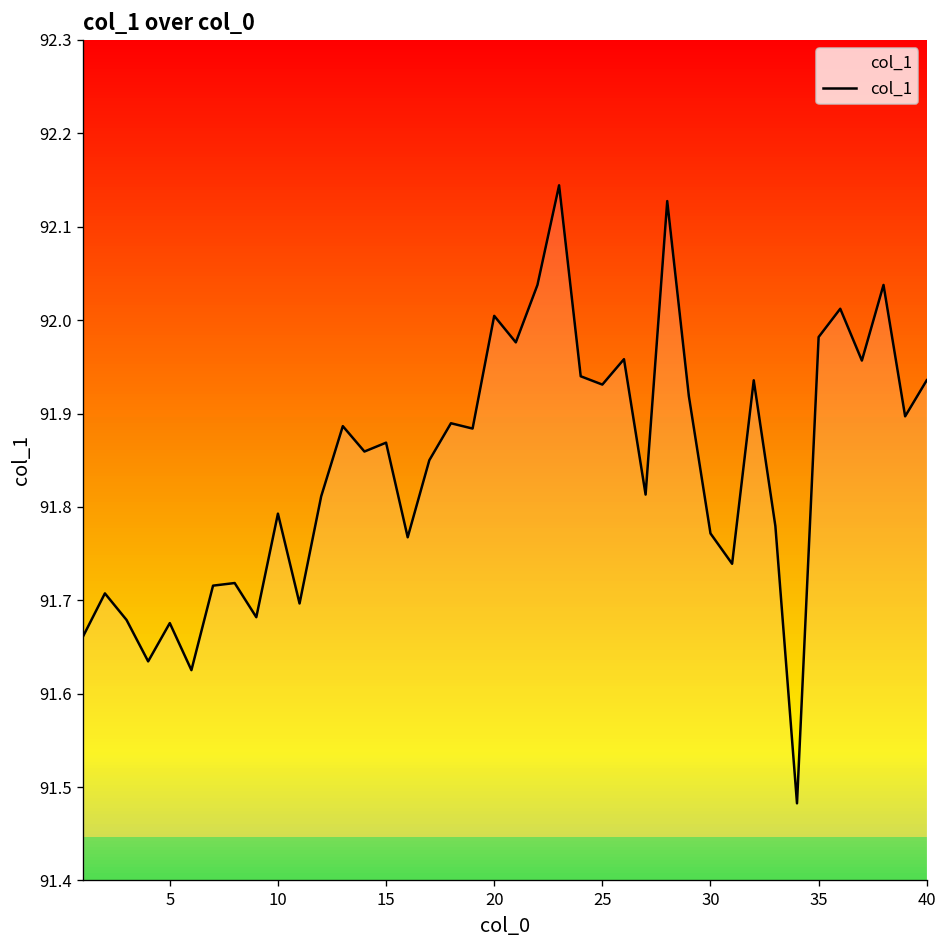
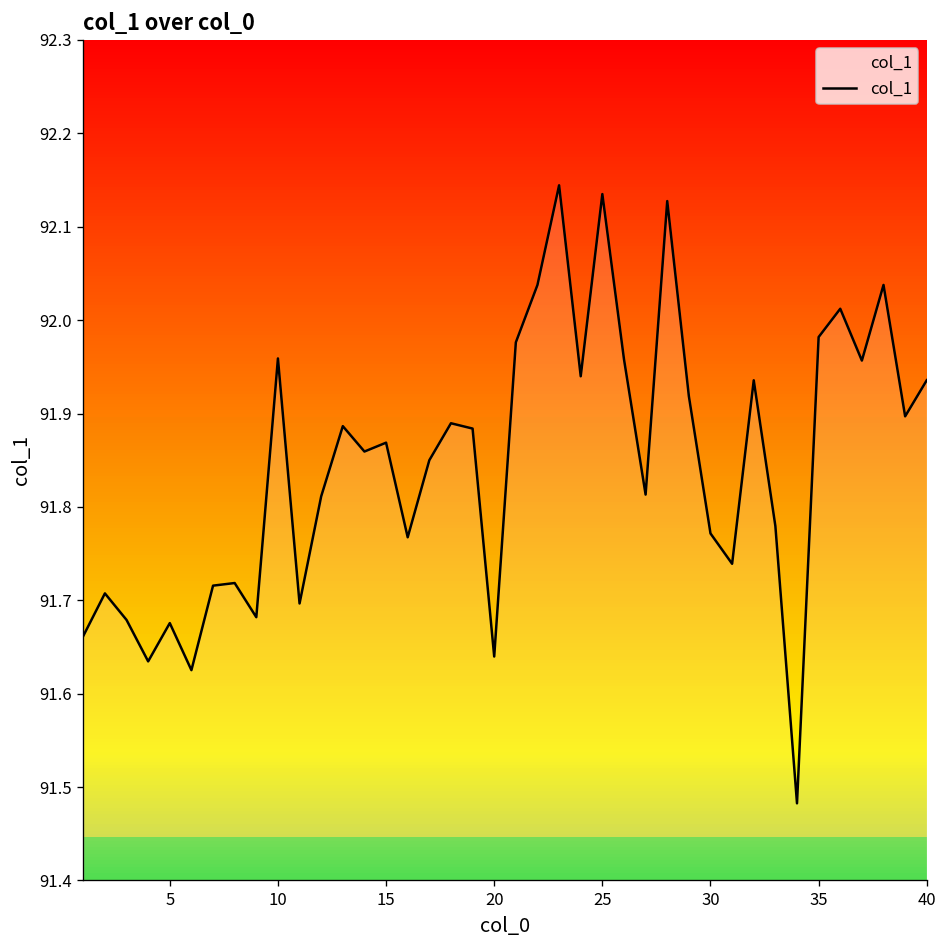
10: 91.79 -> 91.96
20: 92.00 -> 91.64
25: 91.93 -> 92.14
